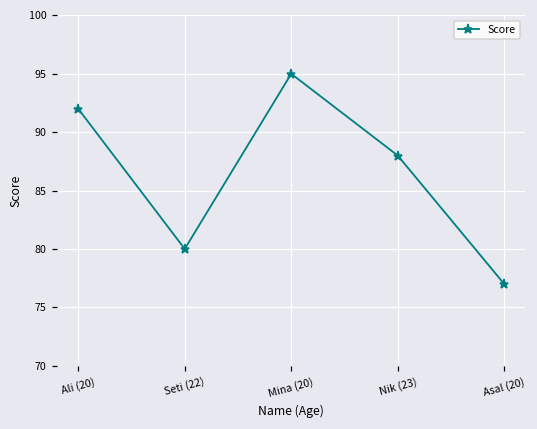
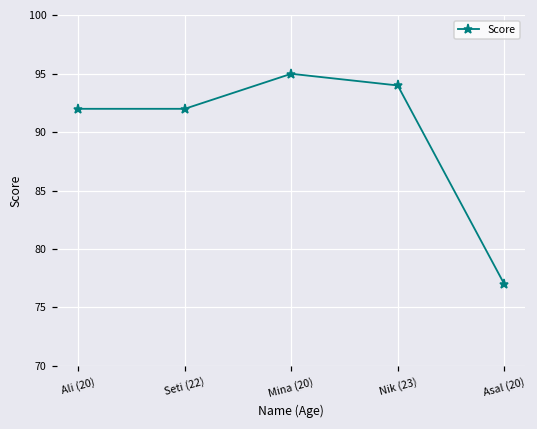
Seti (22): 80 -> 92
Nik (23): 88 -> 94
